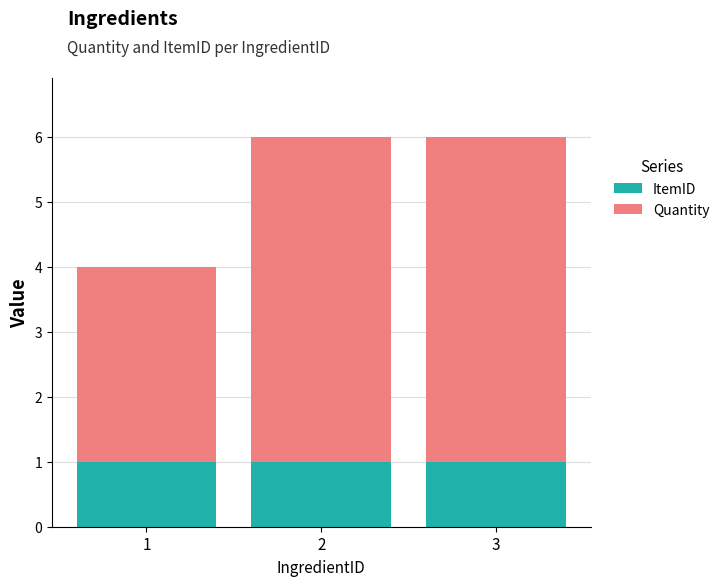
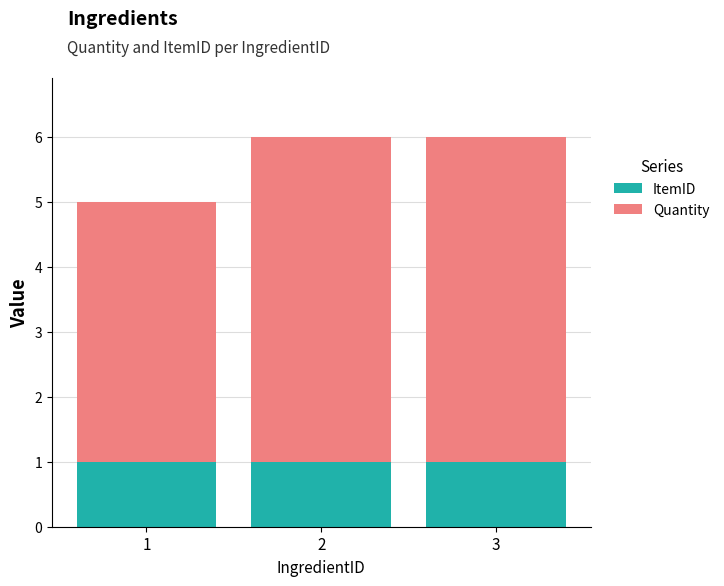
Quantity, 1: 3 -> 4
